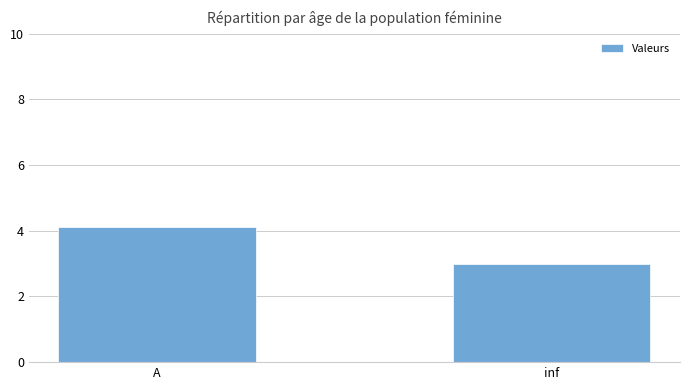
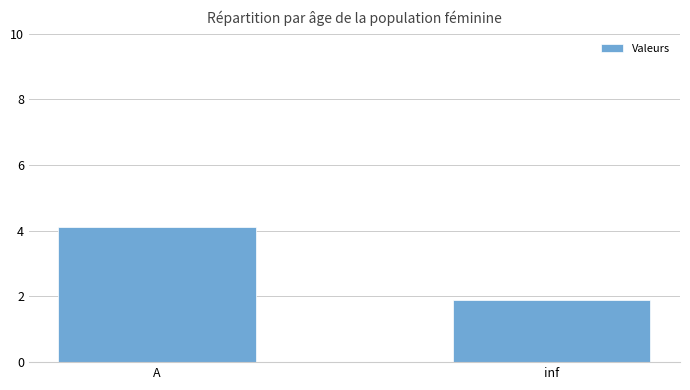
inf: 3.0 -> 1.9
